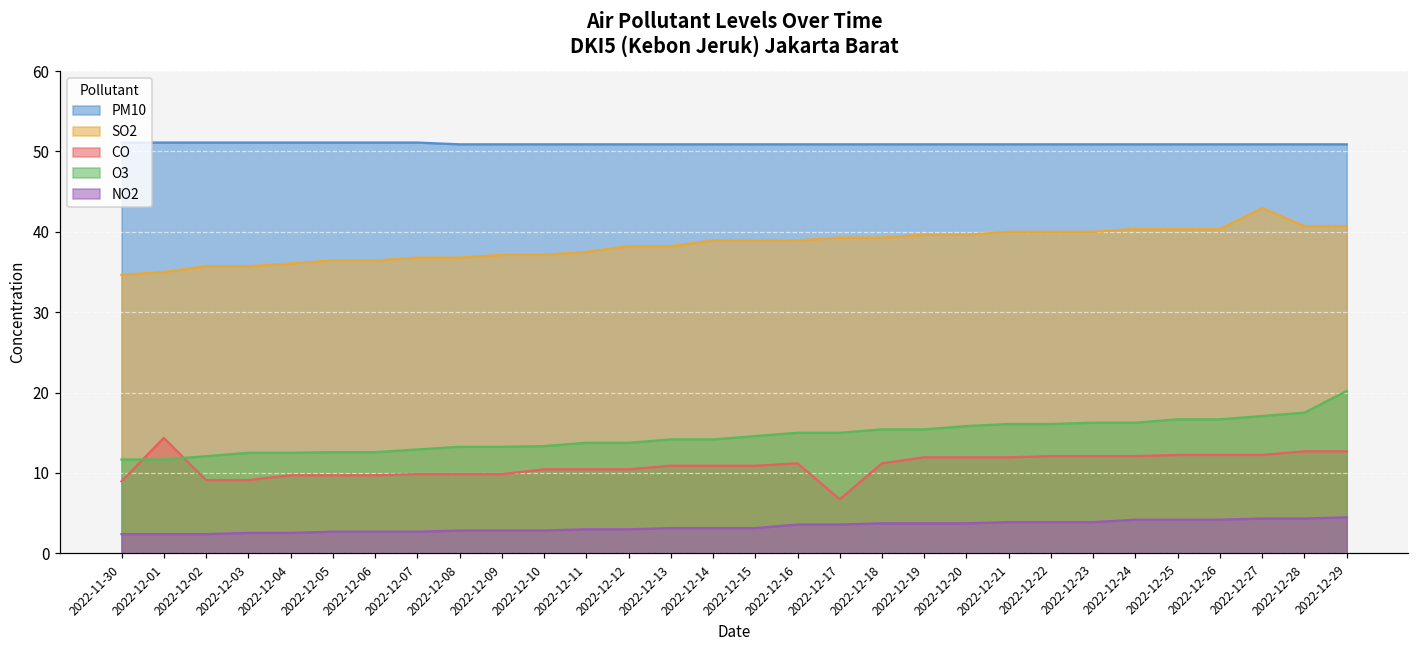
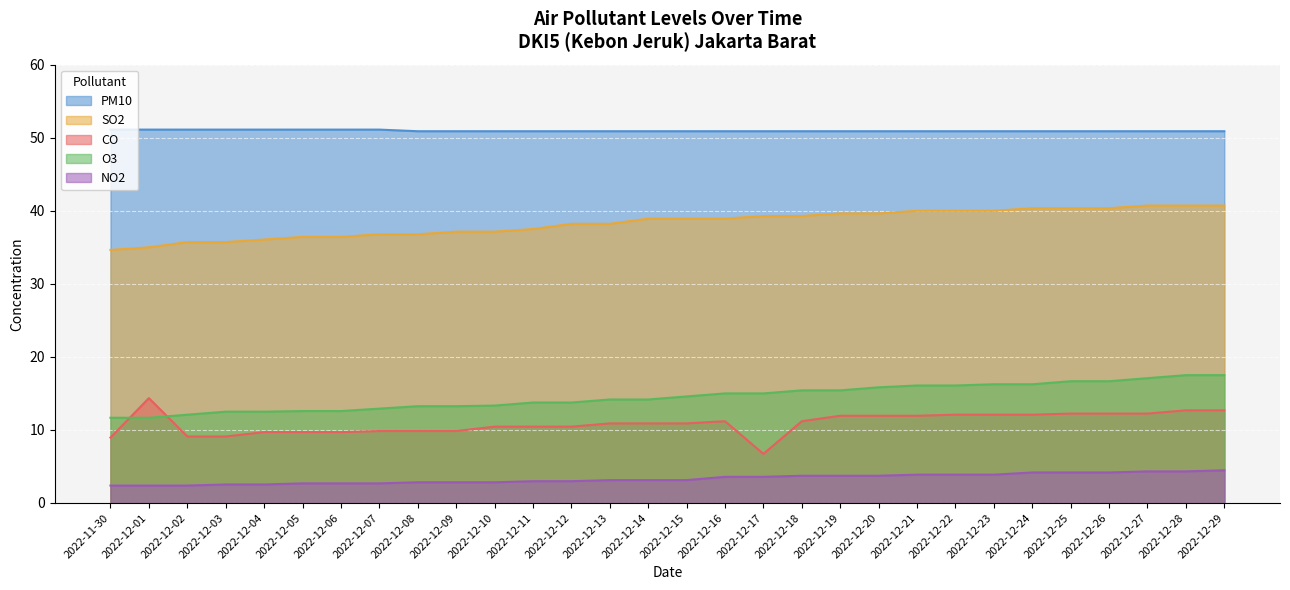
SO2, 2022-12-27: 43 -> 41
O3, 2022-12-29: 20 -> 18
